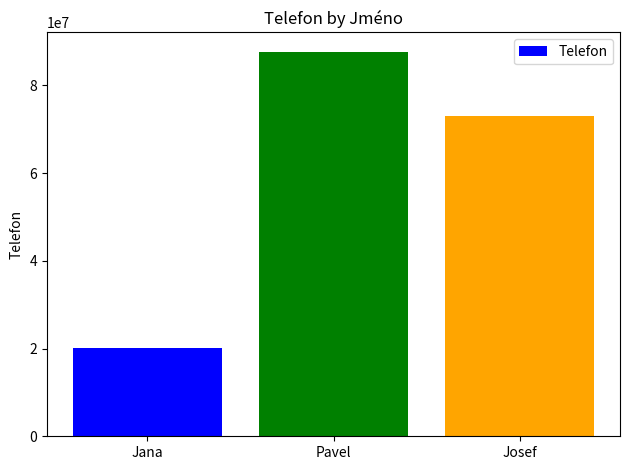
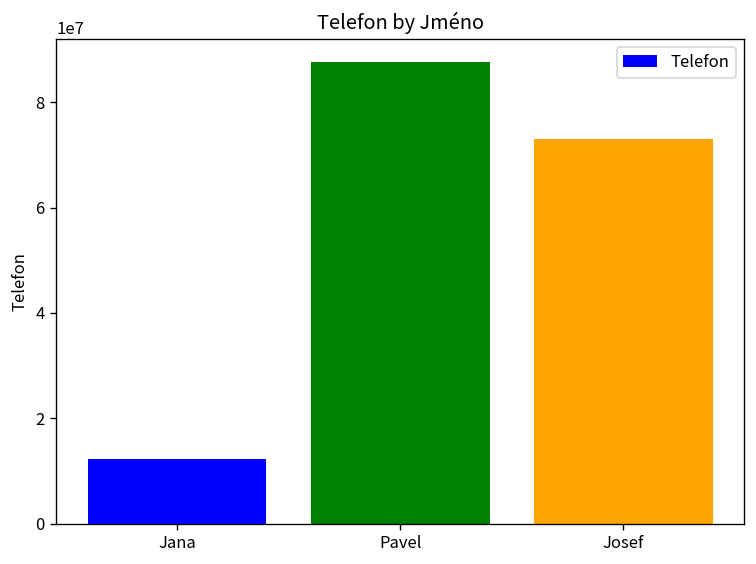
Jana: 20000000 -> 12000000
